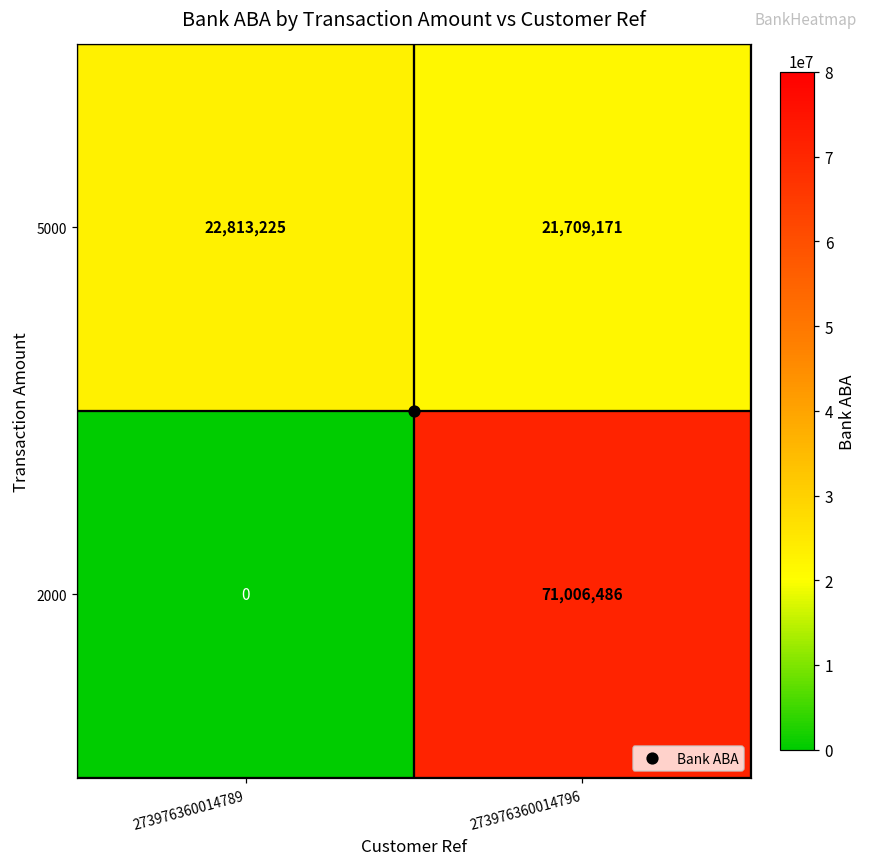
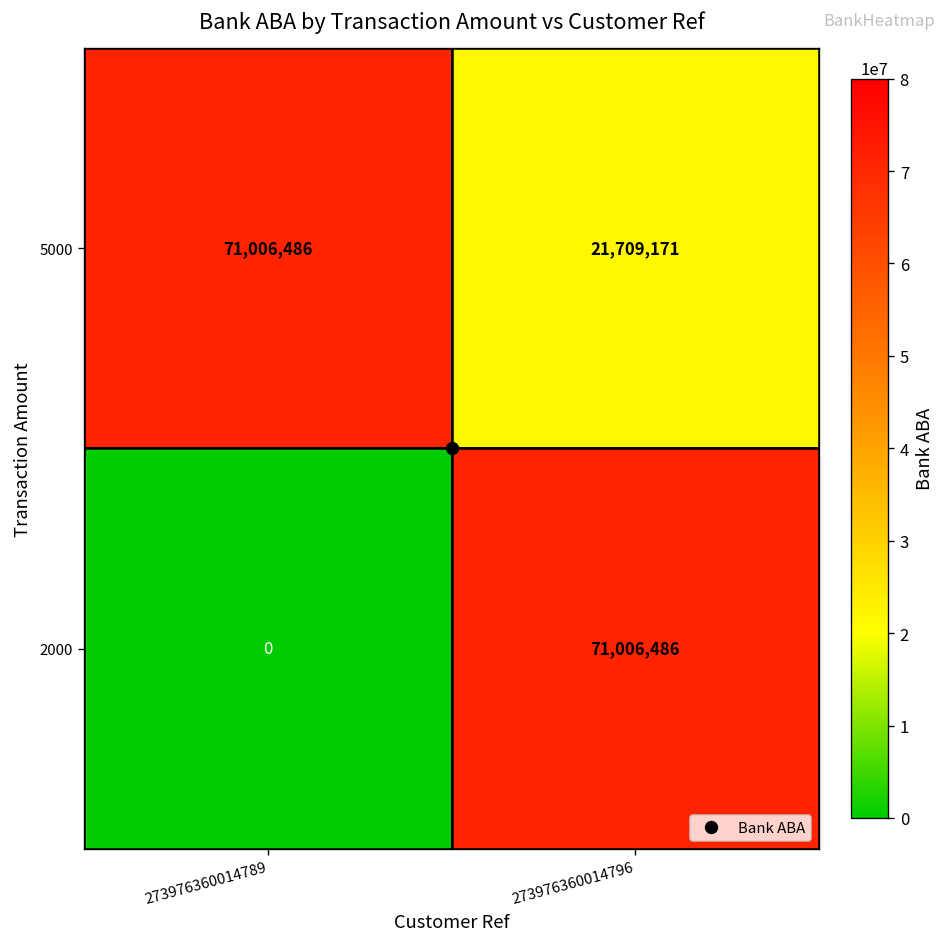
5000, 273976360014789: 22,813,225 -> 71,006,486
